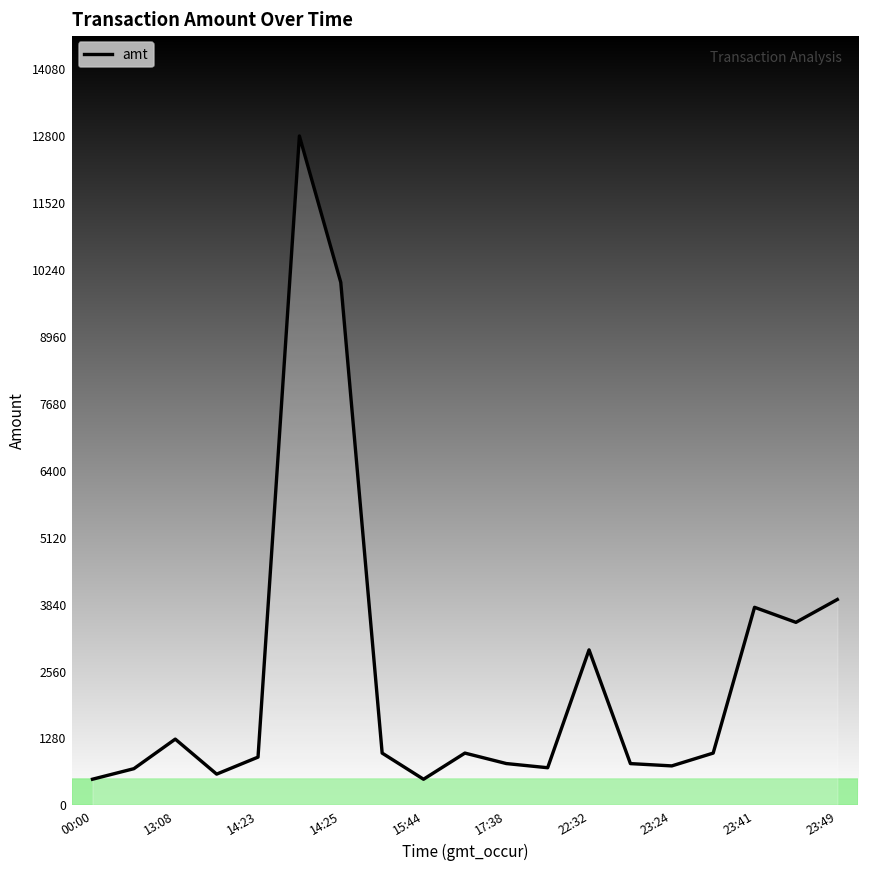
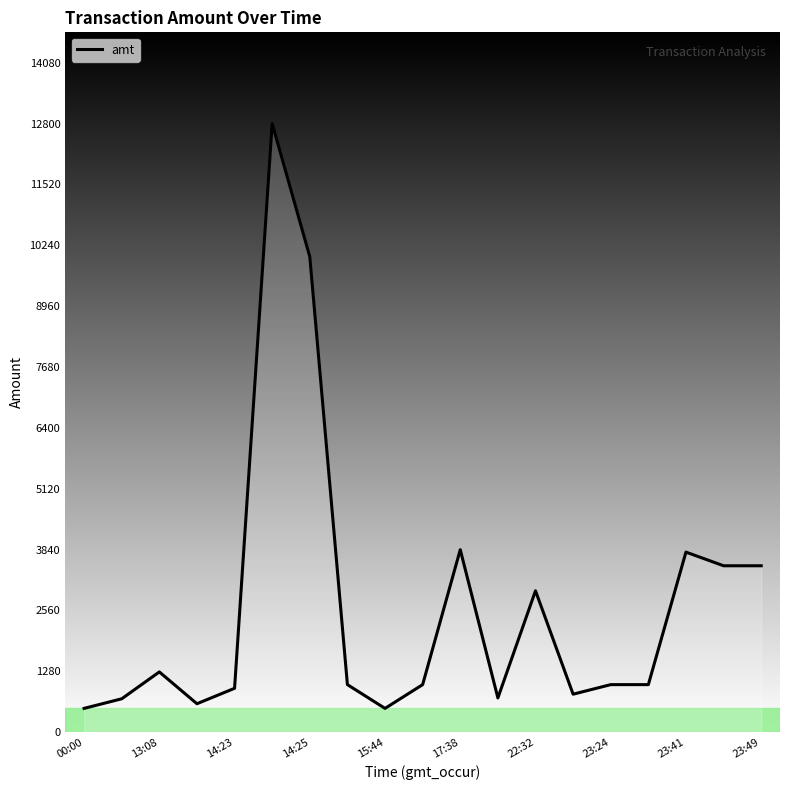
17:38: 800 -> 3800
23:24: 800 -> 1000
23:49: 3900 -> 3500
